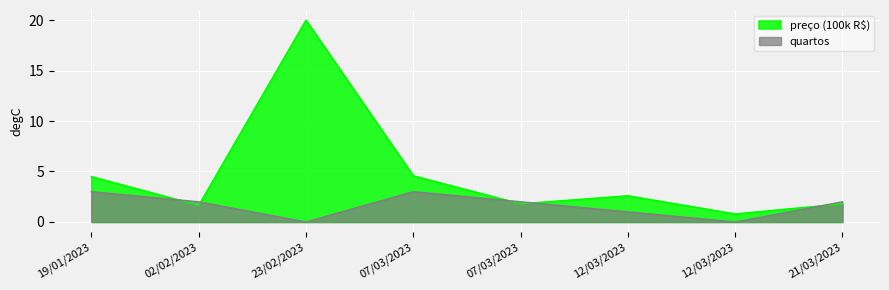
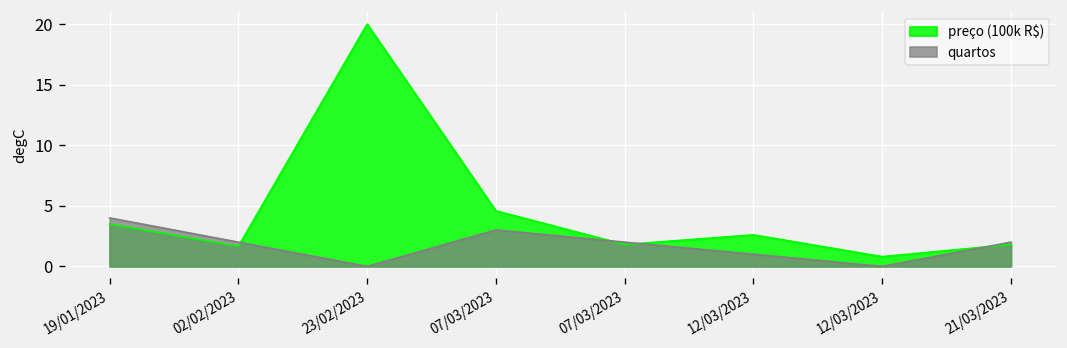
preço (100k R$), 19/01/2023: 4.5 -> 3.5
quartos, 19/01/2023: 3 -> 4
